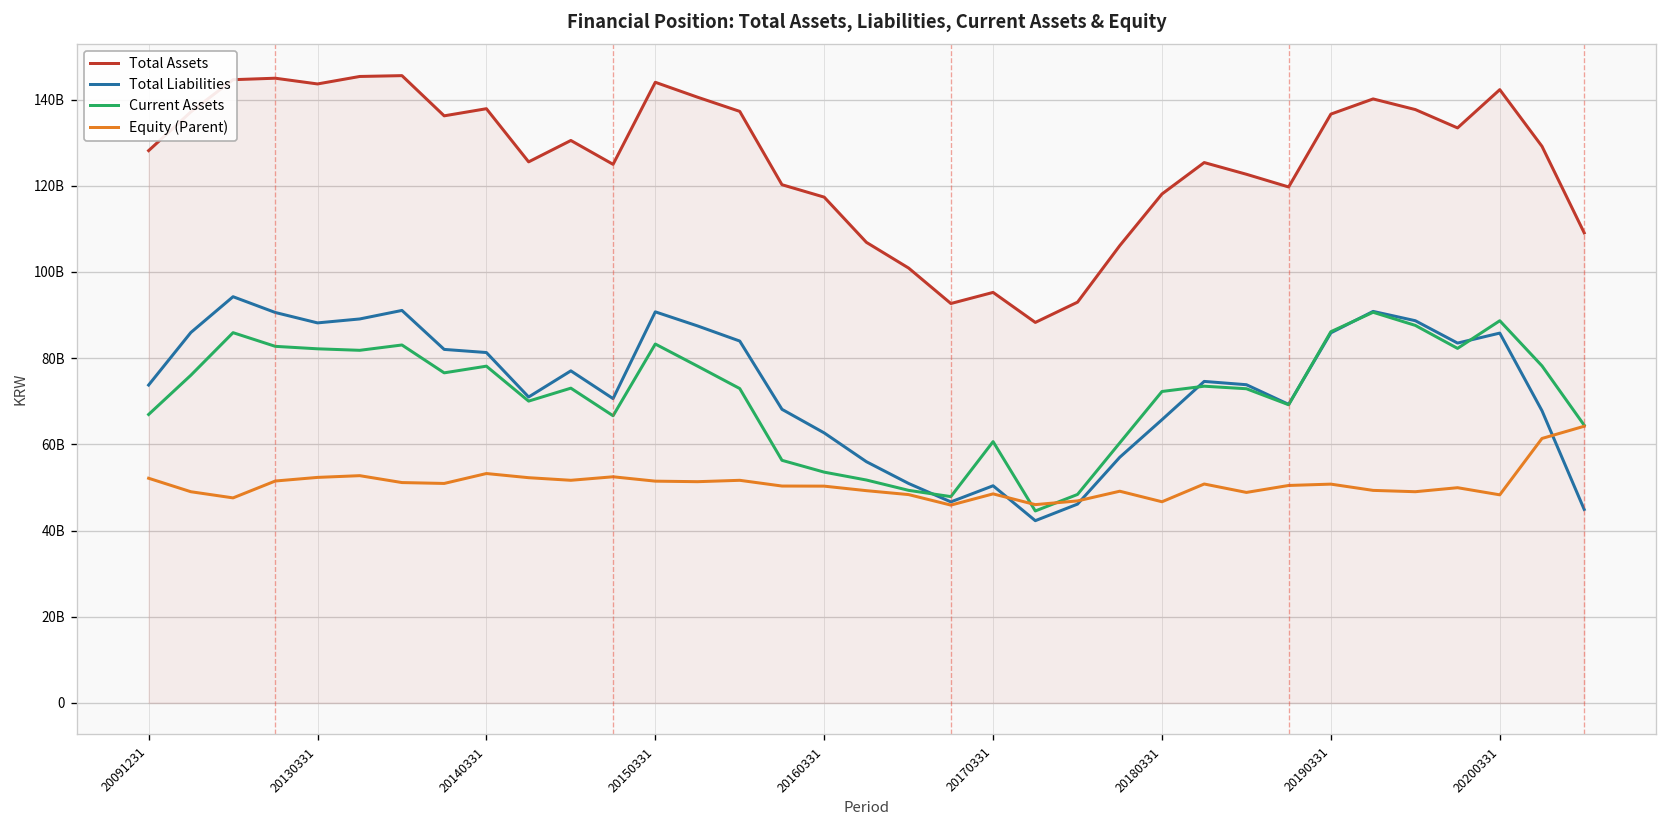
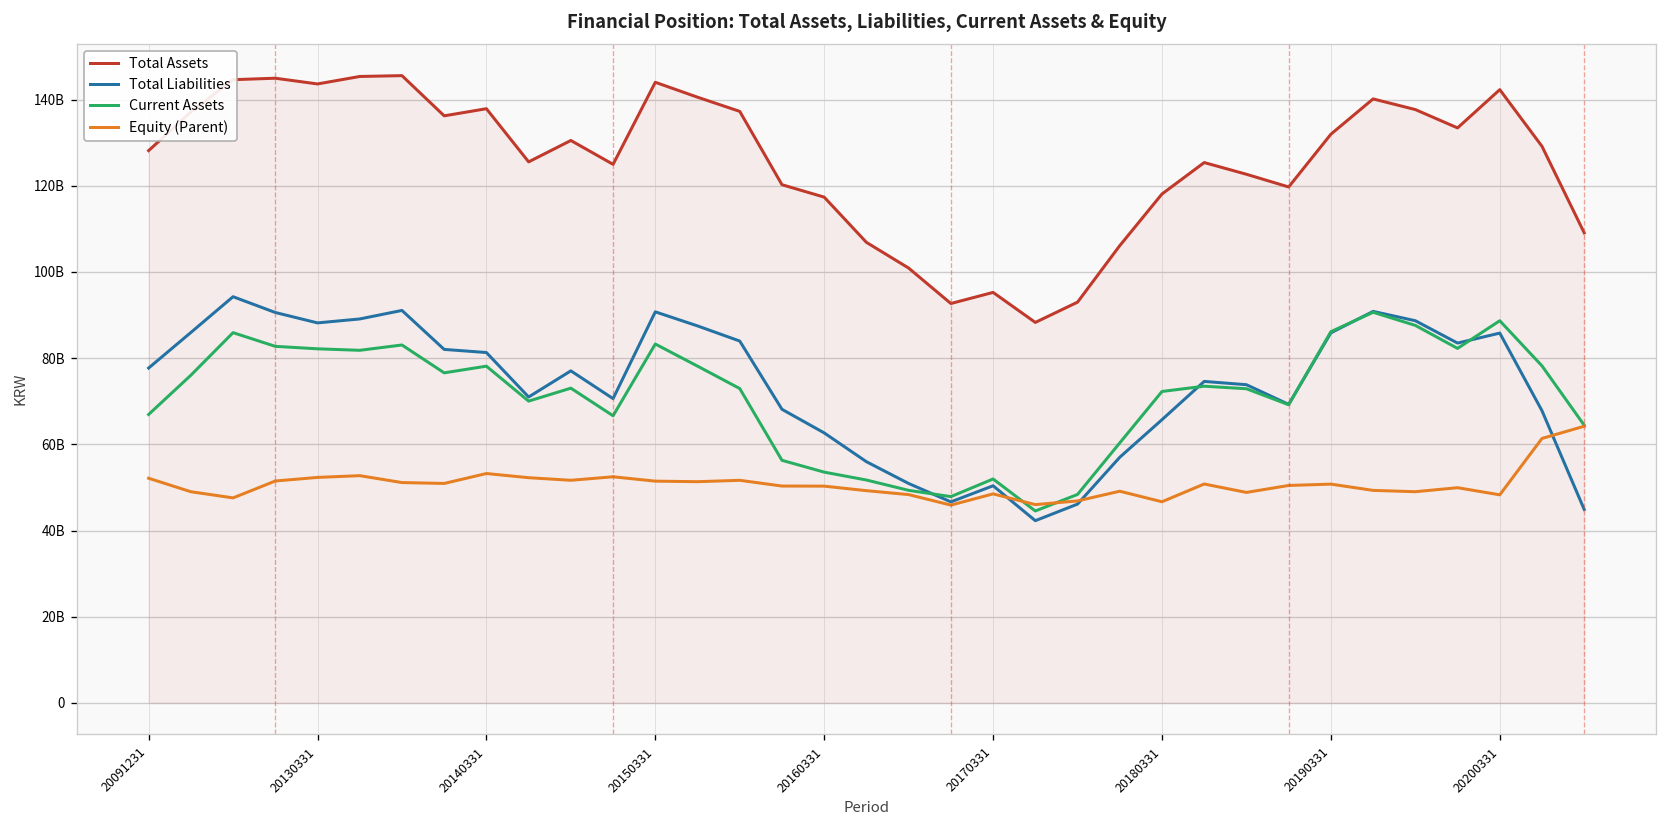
Total Liabilities, 20091231: 74000000000 -> 78000000000
Current Assets, 20170331: 61000000000 -> 52000000000
Total Assets, 20190331: 137000000000 -> 132000000000
